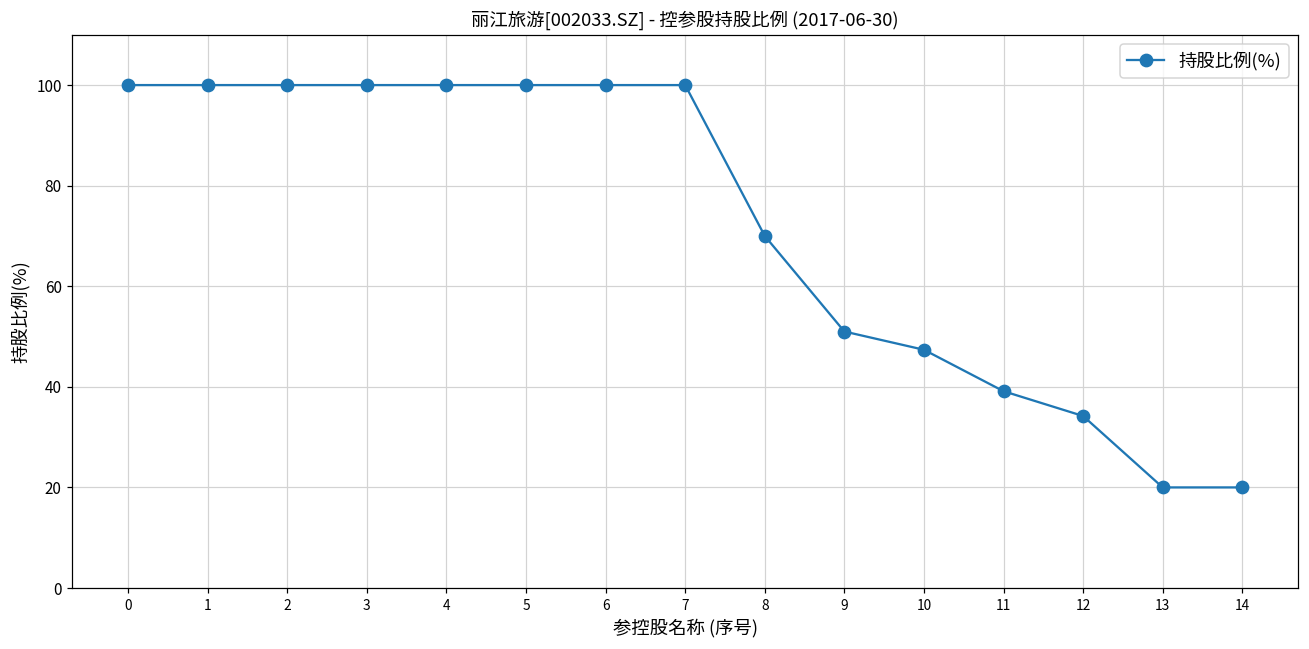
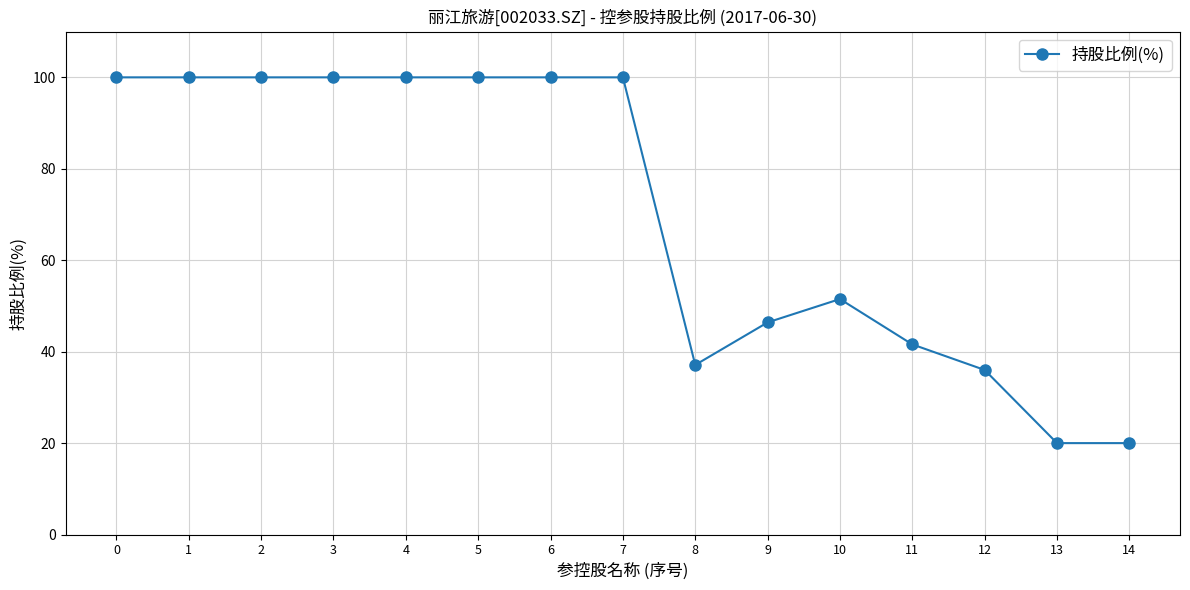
8: 70 -> 37
9: 51 -> 46
10: 47 -> 52
11: 39 -> 42
12: 34 -> 36
